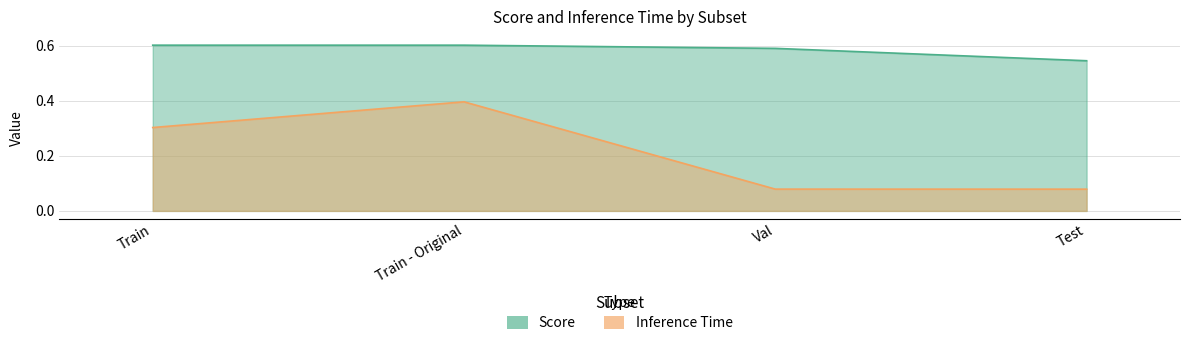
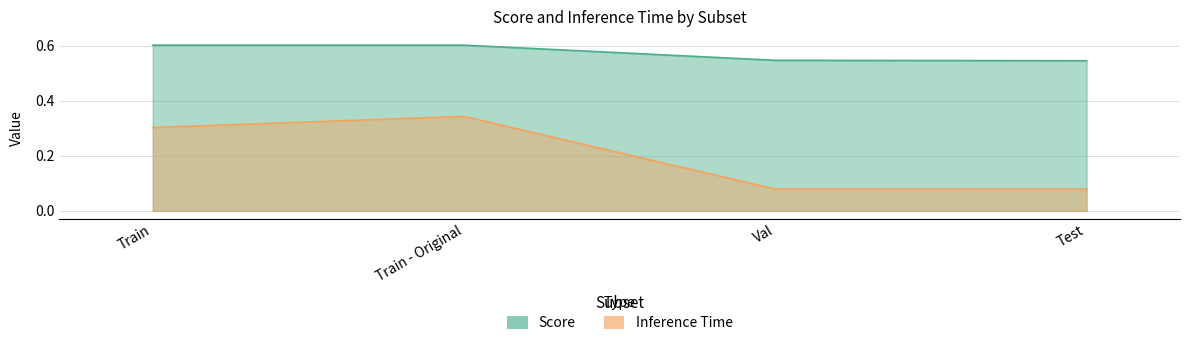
Inference Time, Train - Original: 0.40 -> 0.34
Score, Val: 0.59 -> 0.55
